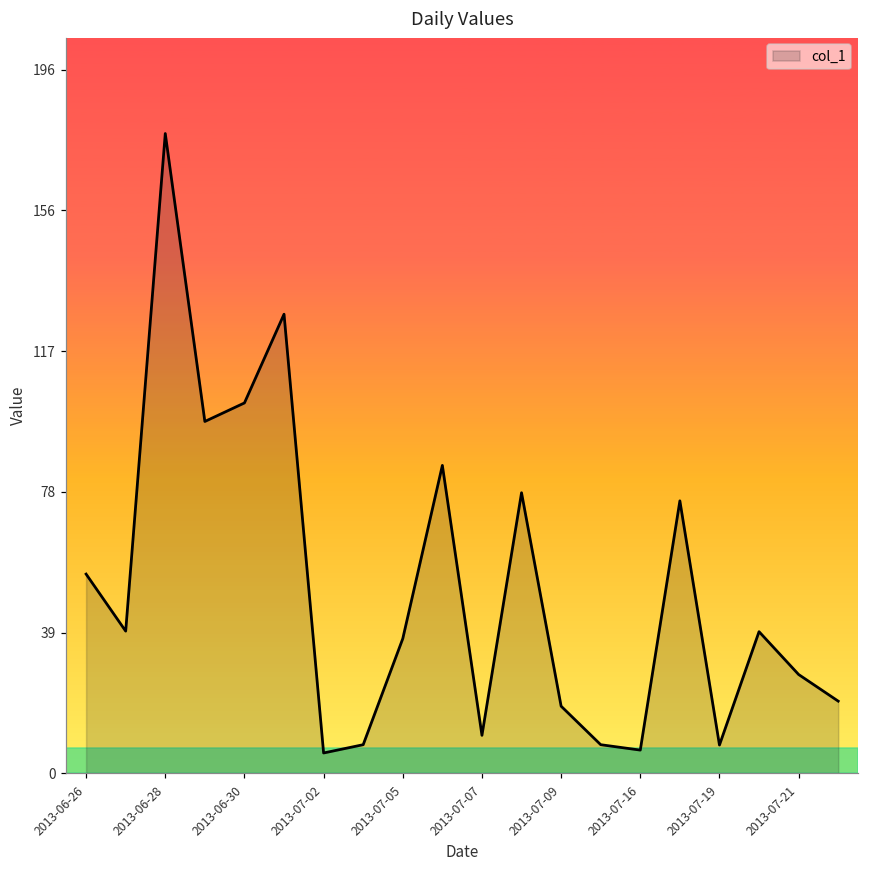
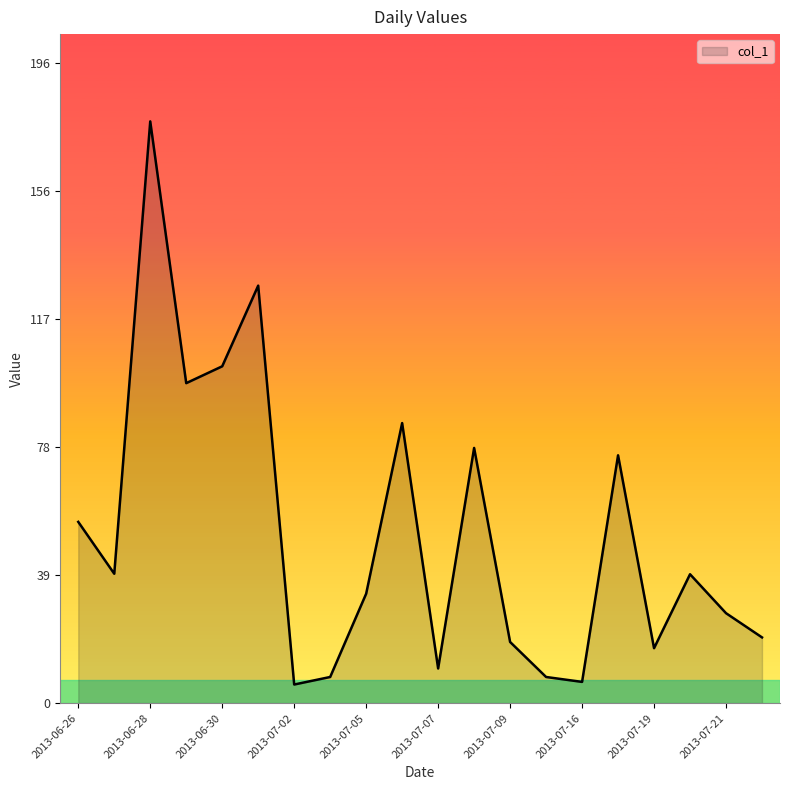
2013-07-05: 37 -> 33
2013-07-19: 8 -> 17
